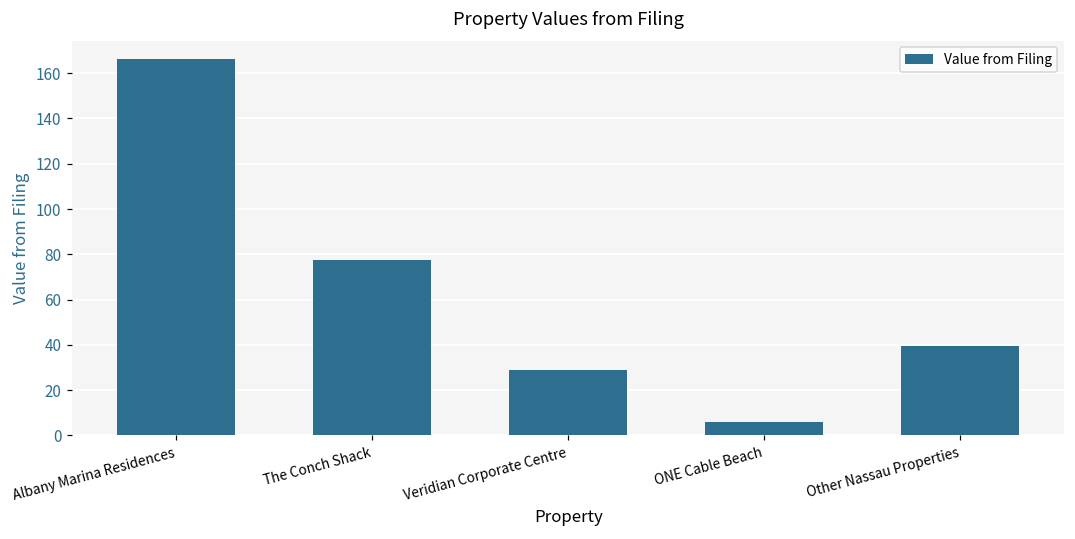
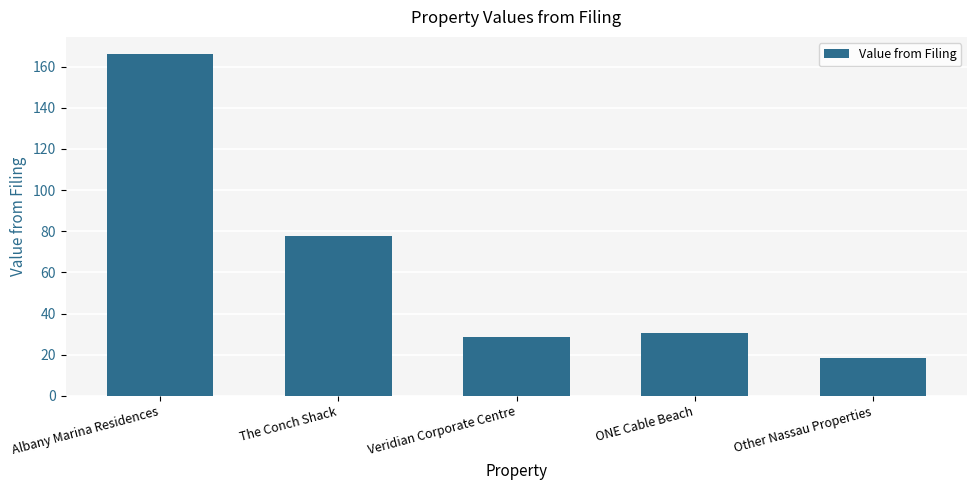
ONE Cable Beach: 6 -> 30
Other Nassau Properties: 39 -> 19
